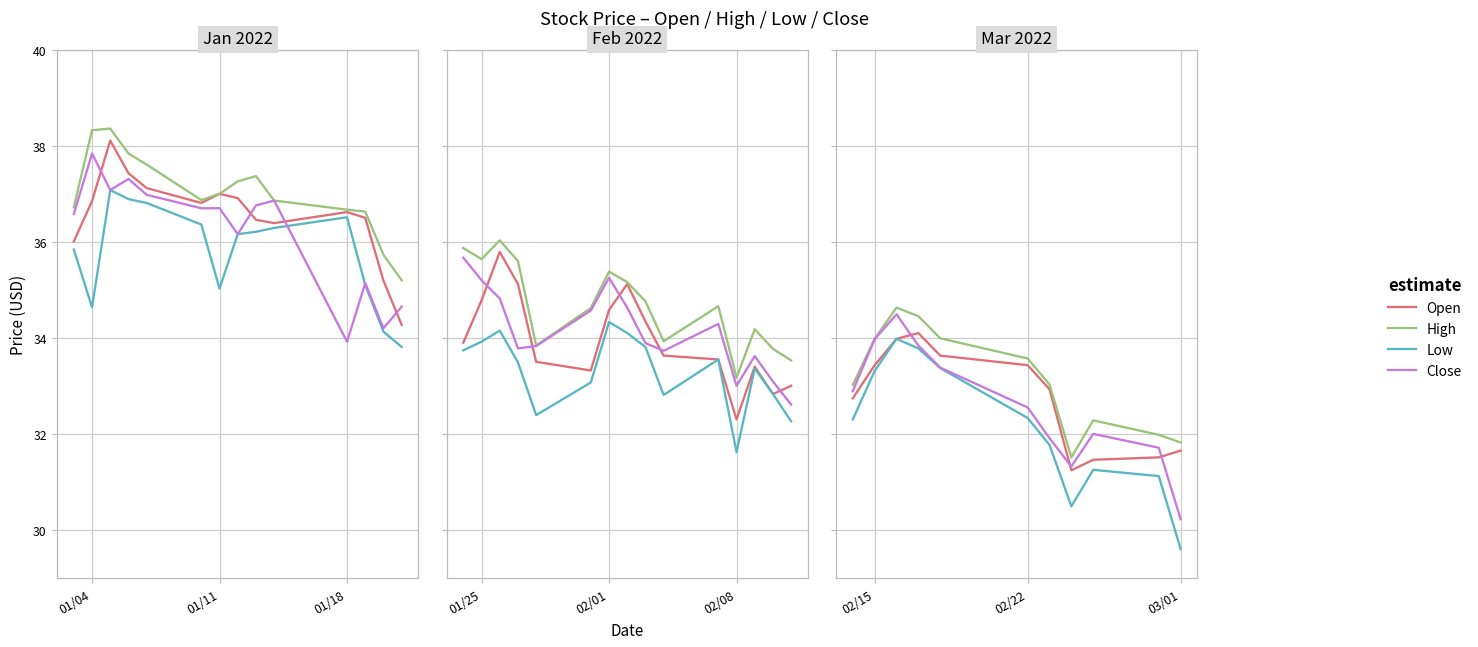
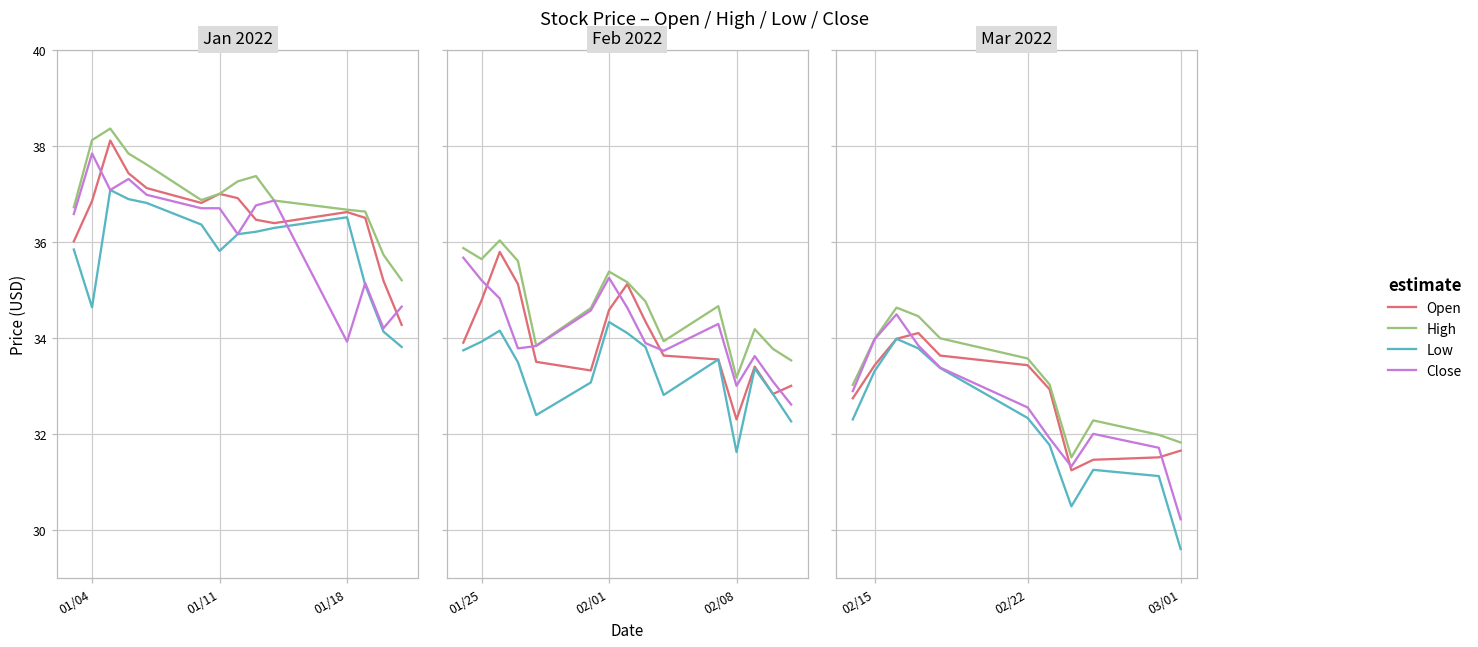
Jan 2022, High, 01/04: 38.3 -> 38.1
Jan 2022, Low, 01/11: 35.0 -> 35.8
